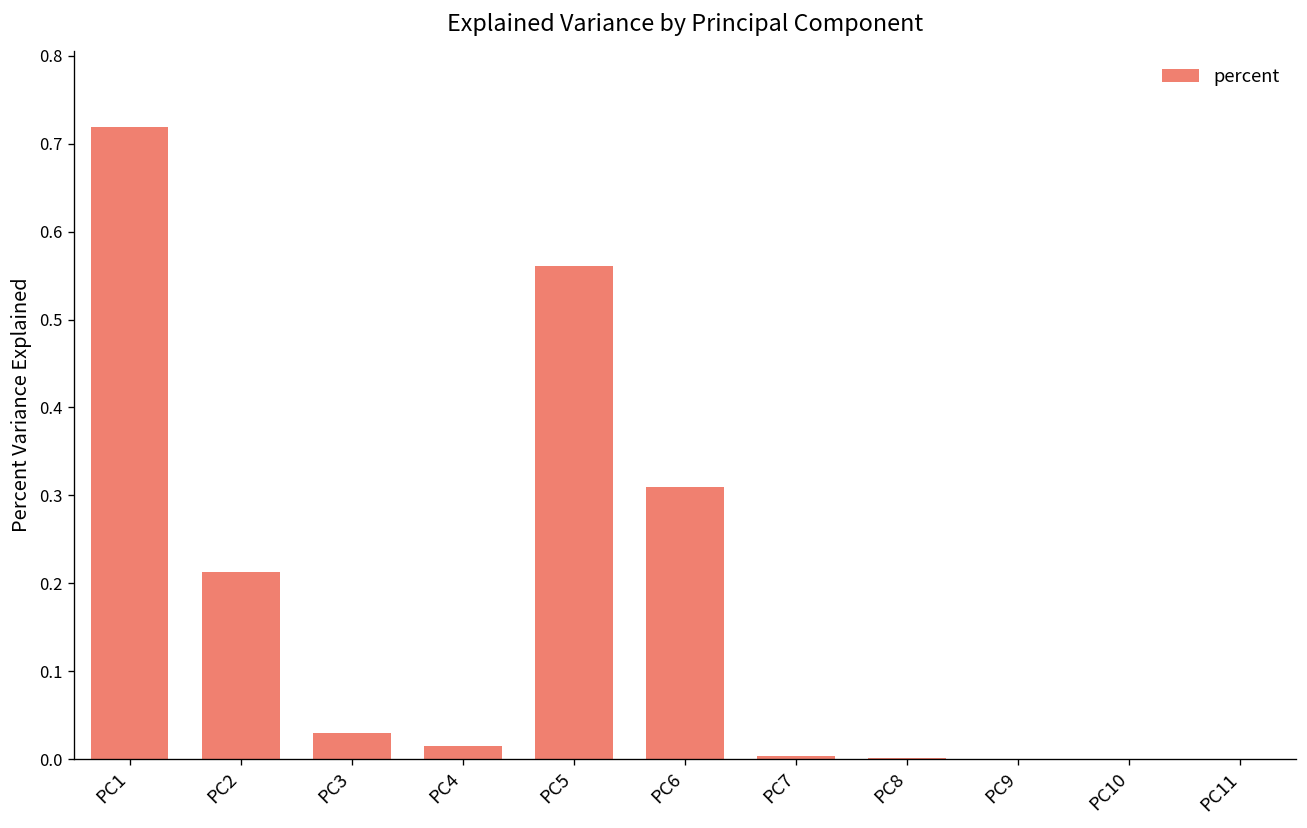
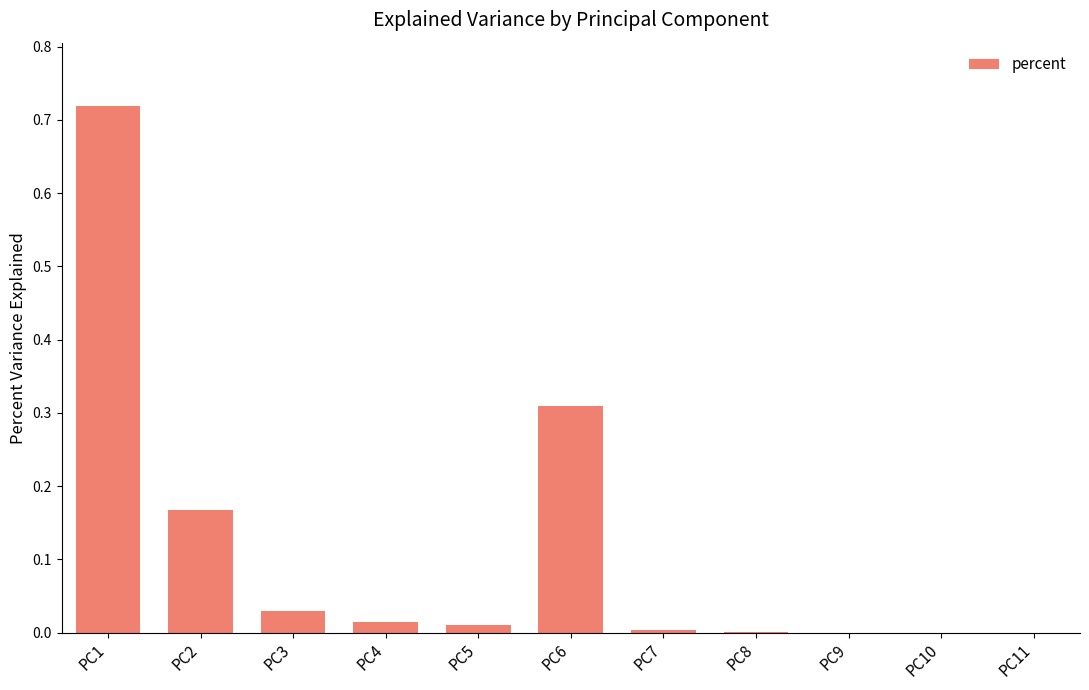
PC2: 0.21 -> 0.17
PC5: 0.56 -> 0.01
